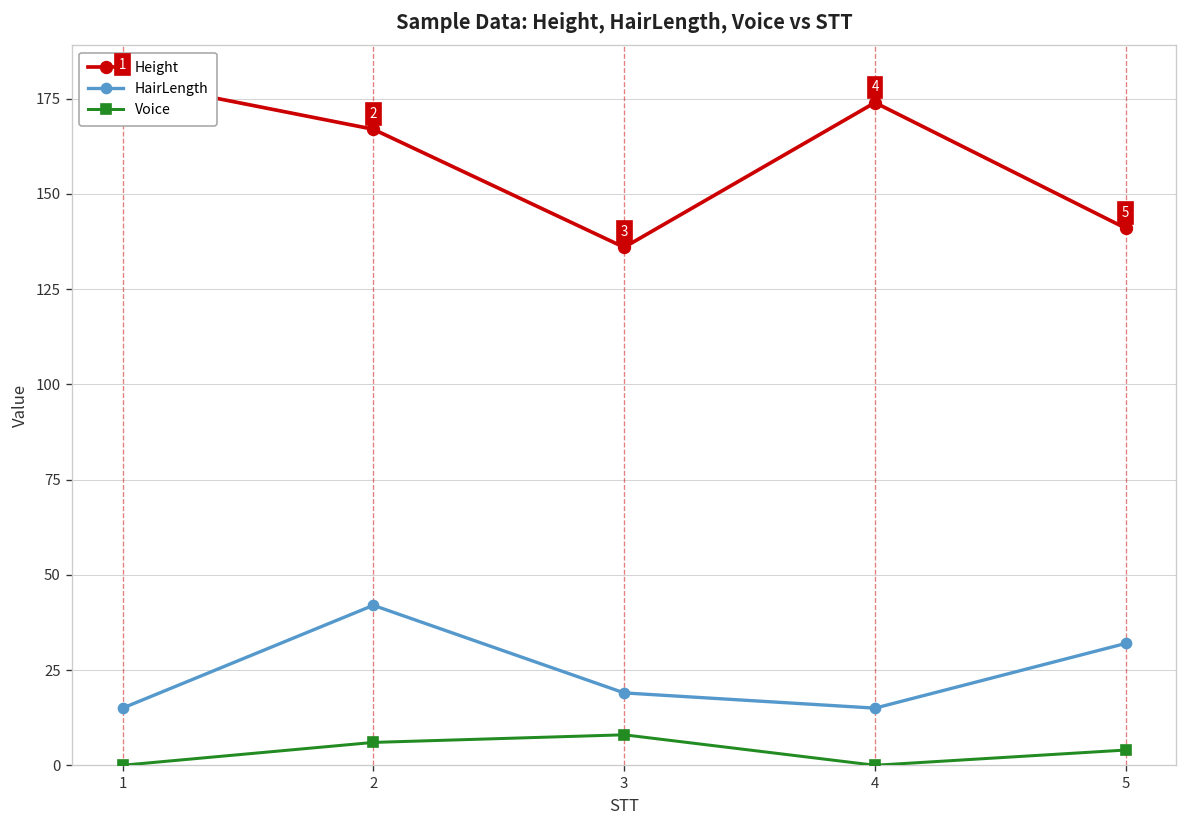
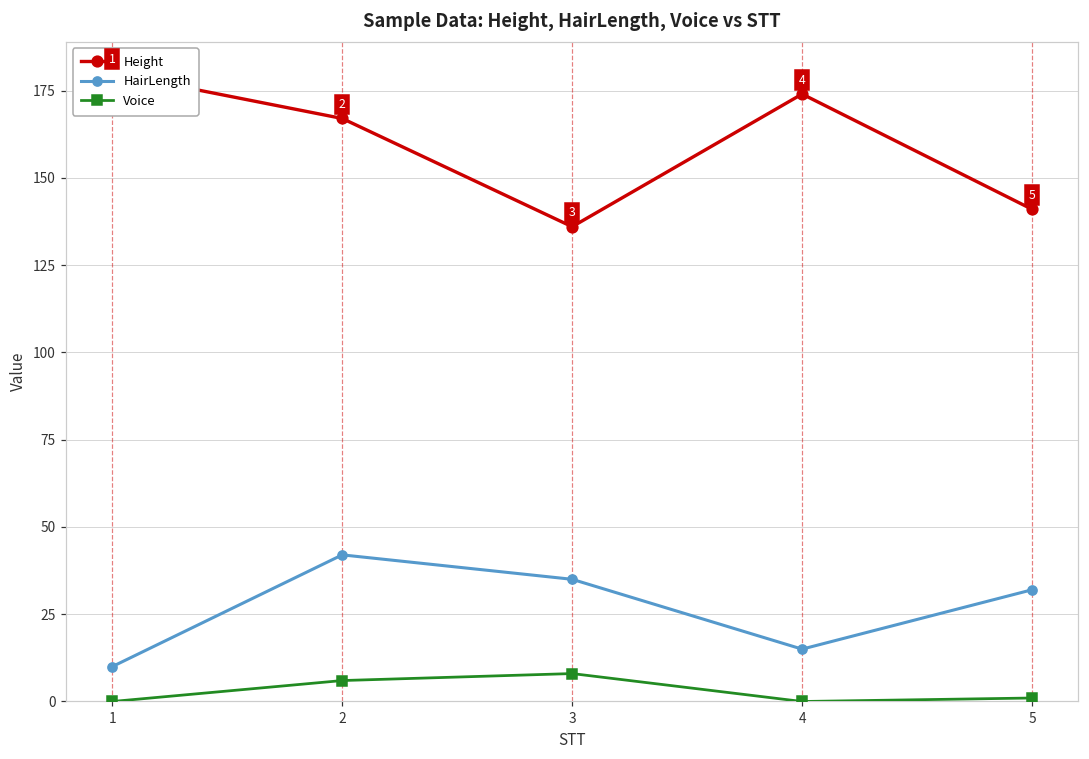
HairLength, 1: 15 -> 10
HairLength, 3: 19 -> 35
Voice, 5: 4 -> 1
